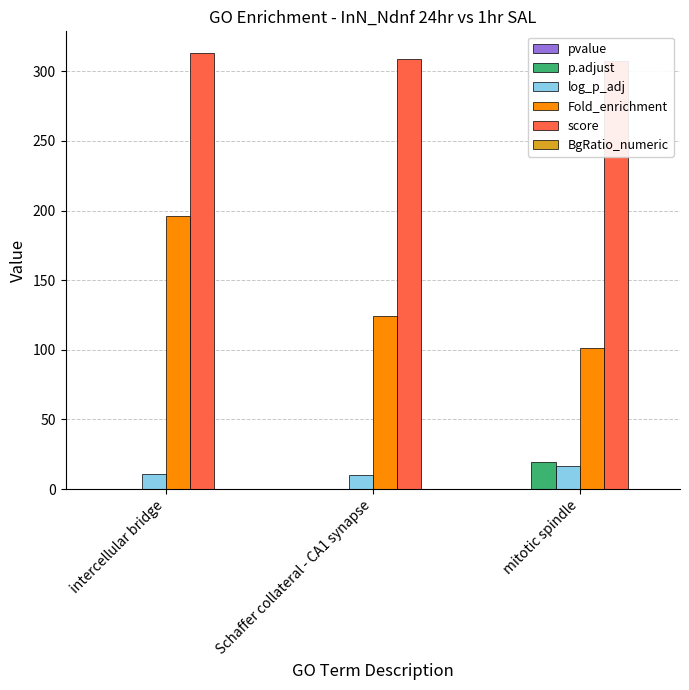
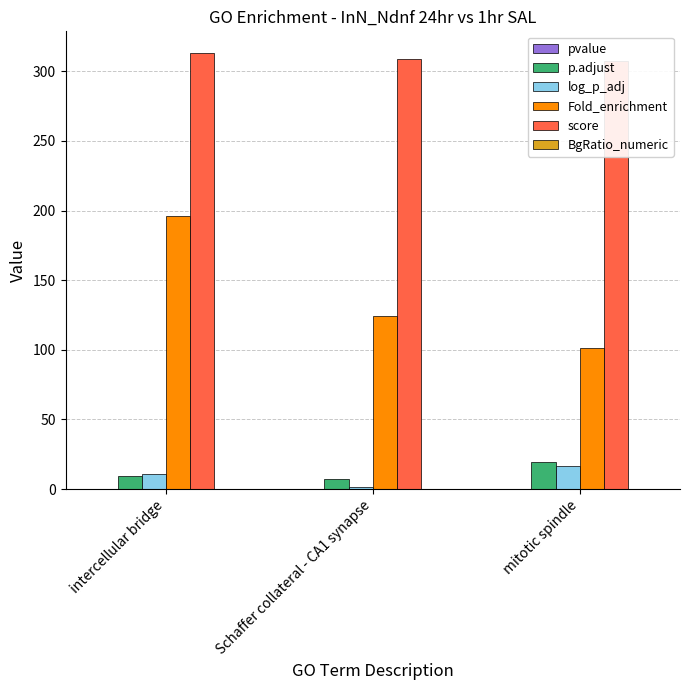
p.adjust, intercellular bridge: 0 -> 10
p.adjust, Schaffer collateral - CA1 synapse: 0 -> 7
log_p_adj, Schaffer collateral - CA1 synapse: 10 -> 1
